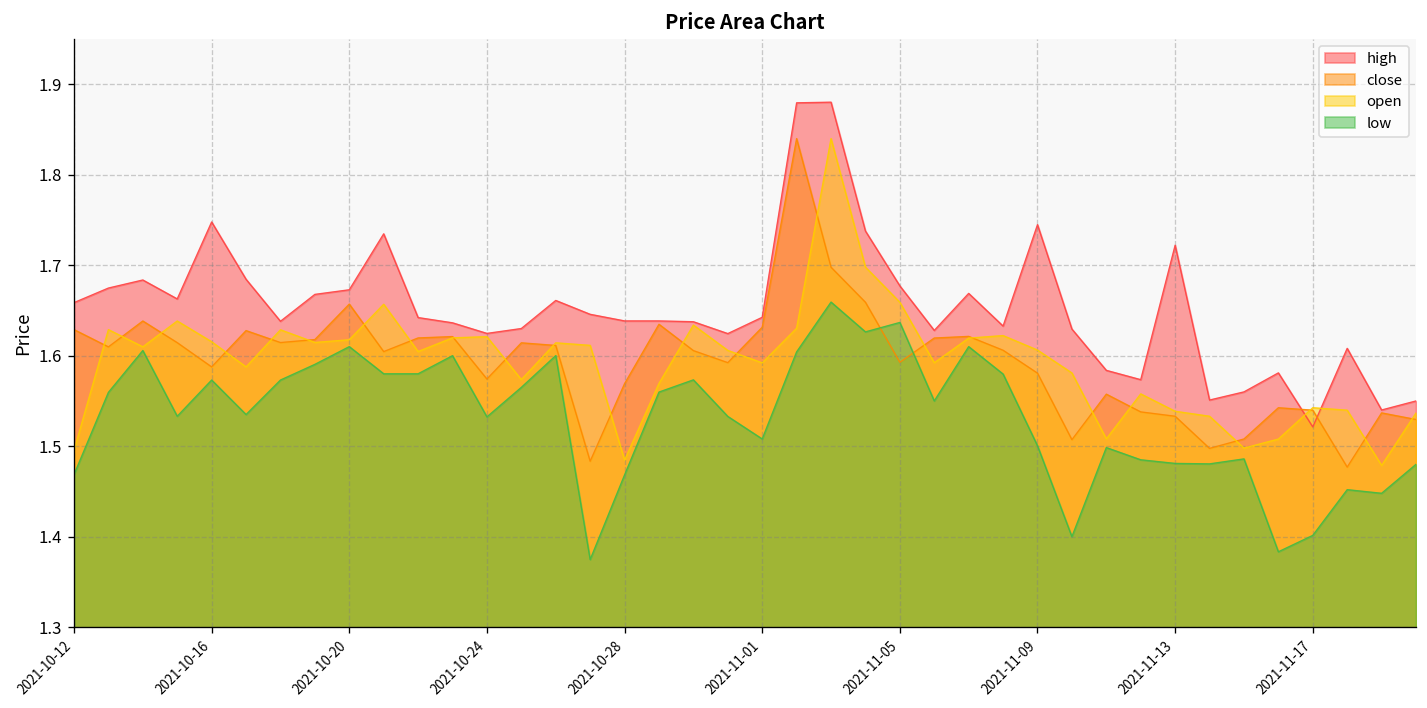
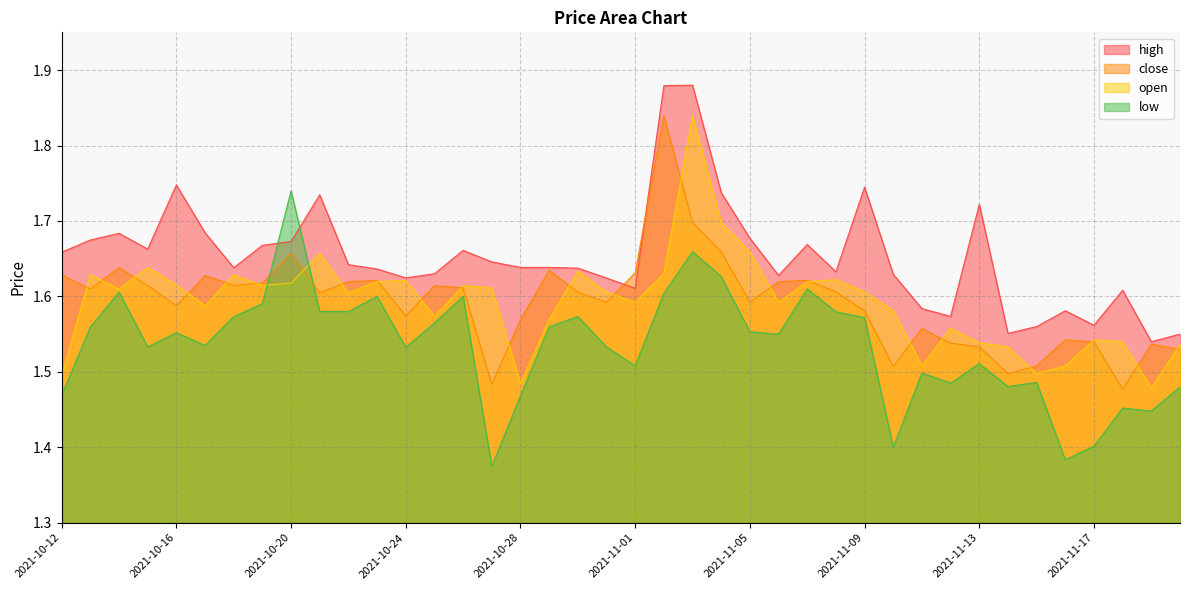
low, 2021-10-16: 1.57 -> 1.55
low, 2021-10-20: 1.61 -> 1.74
high, 2021-11-01: 1.64 -> 1.61
low, 2021-11-05: 1.64 -> 1.55
low, 2021-11-09: 1.50 -> 1.57
low, 2021-11-13: 1.48 -> 1.51
high, 2021-11-17: 1.52 -> 1.56
